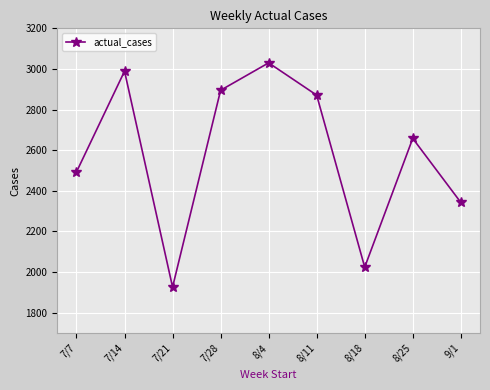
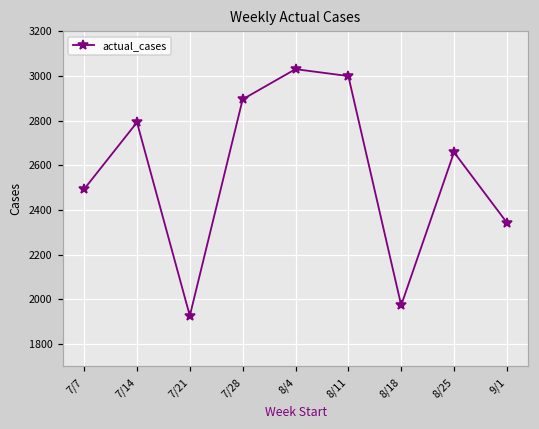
7/14: 2990 -> 2790
8/11: 2870 -> 3000
8/18: 2020 -> 1970
